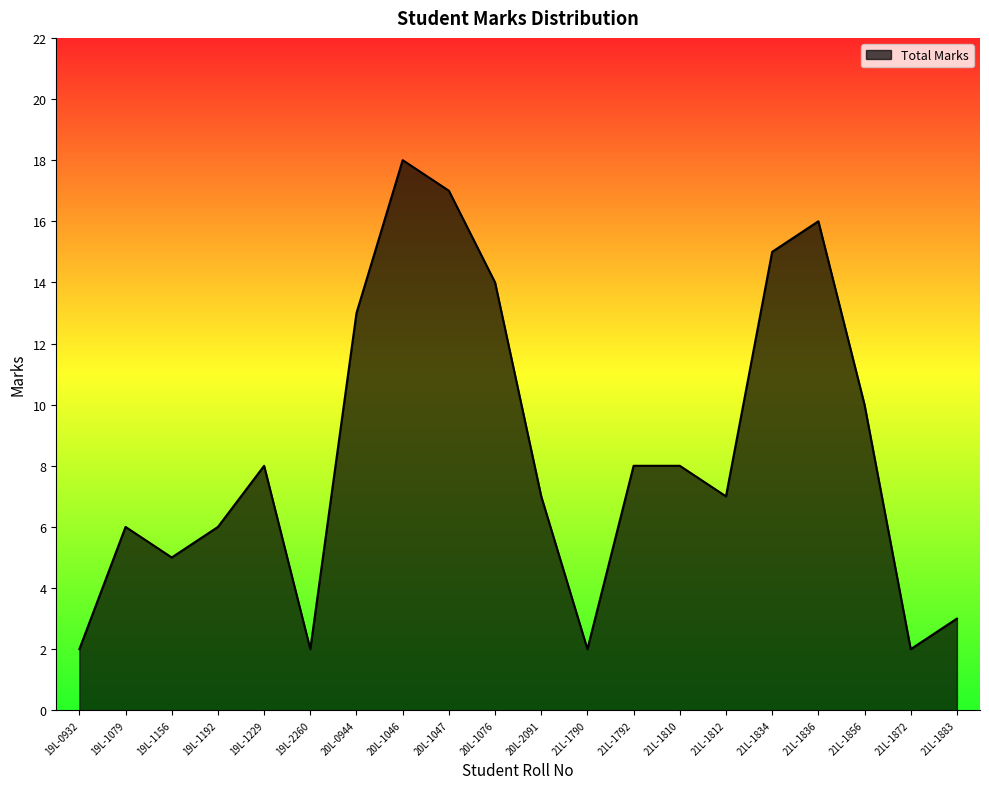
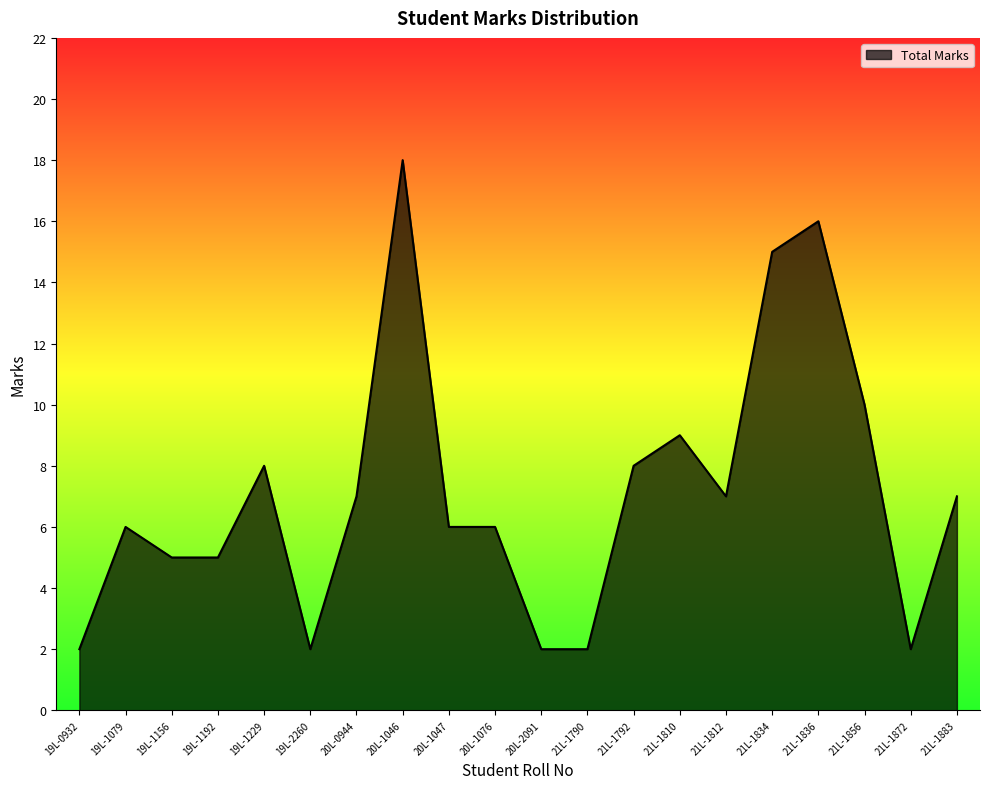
19L-1192: 6 -> 5
20L-0944: 13 -> 7
20L-1047: 17 -> 6
20L-1076: 14 -> 6
20L-2091: 7 -> 2
21L-1810: 8 -> 9
21L-1883: 3 -> 7
